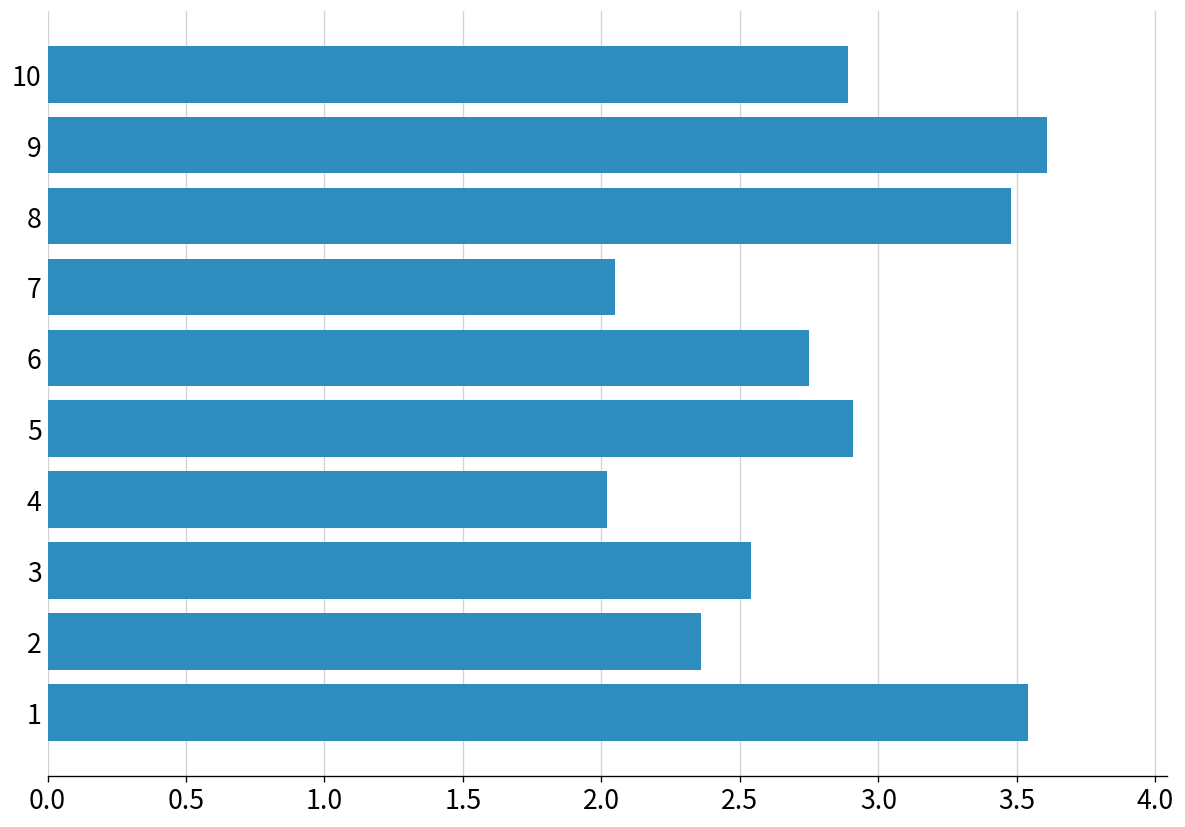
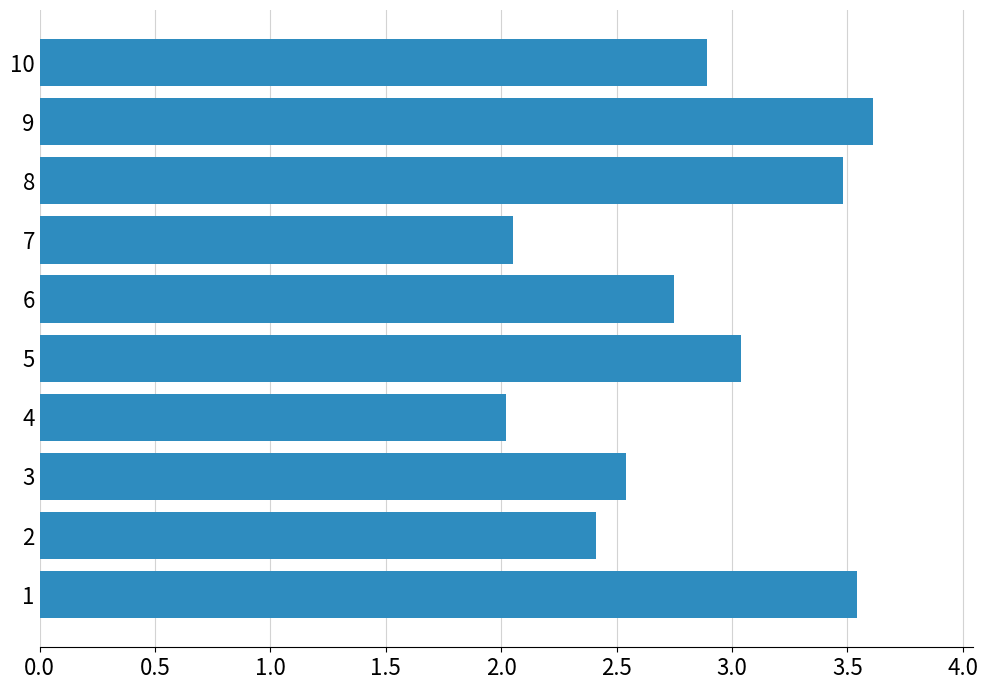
5: 2.91 -> 3.04
2: 2.36 -> 2.41
